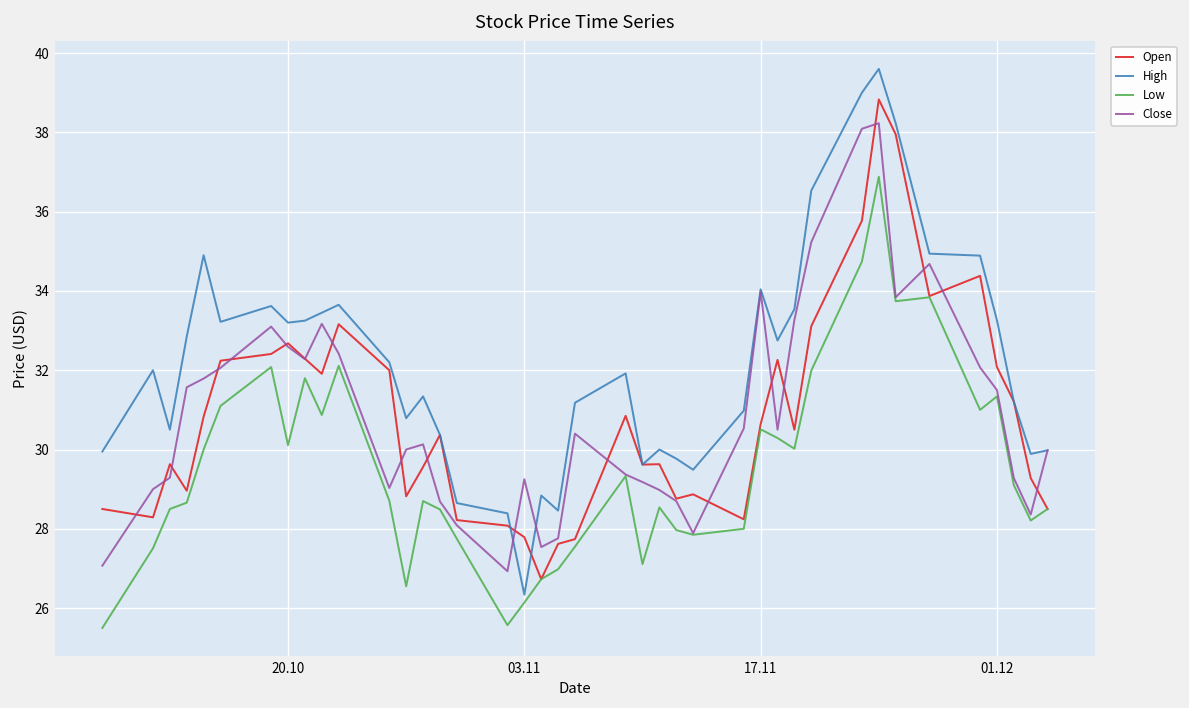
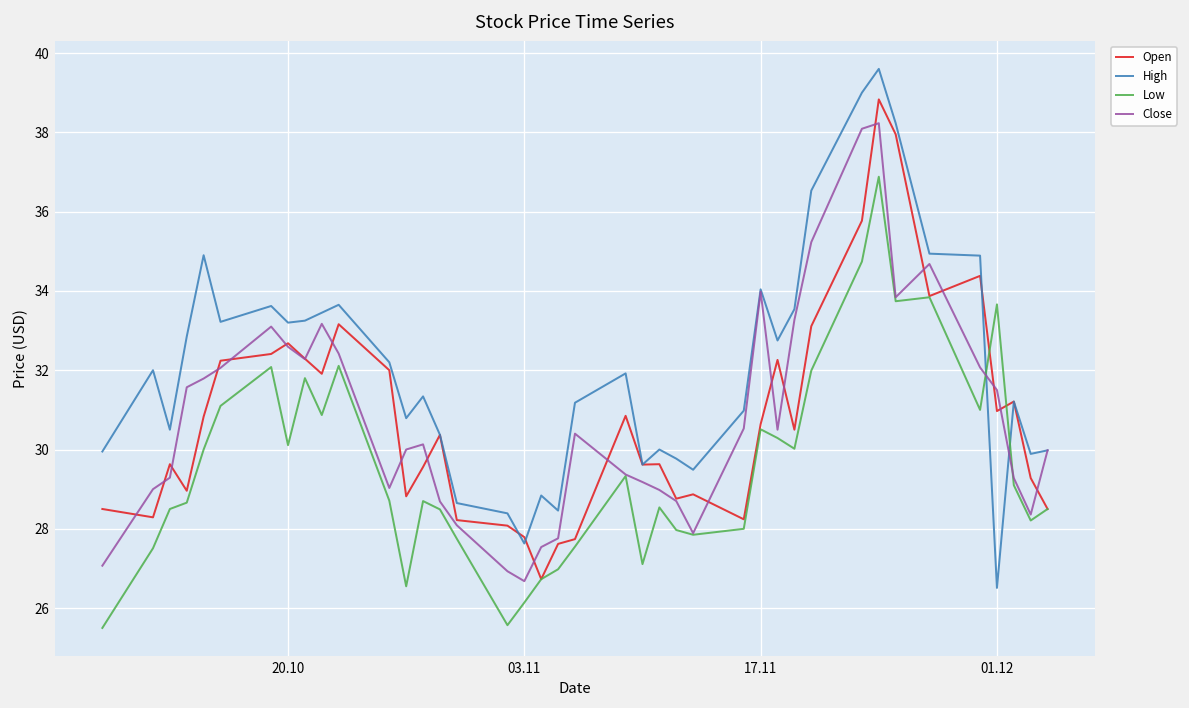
High, 03.11: 26.3 -> 27.6
Close, 03.11: 29.3 -> 26.7
Open, 01.12: 32.1 -> 31.0
High, 01.12: 33.3 -> 26.5
Low, 01.12: 31.3 -> 33.7
